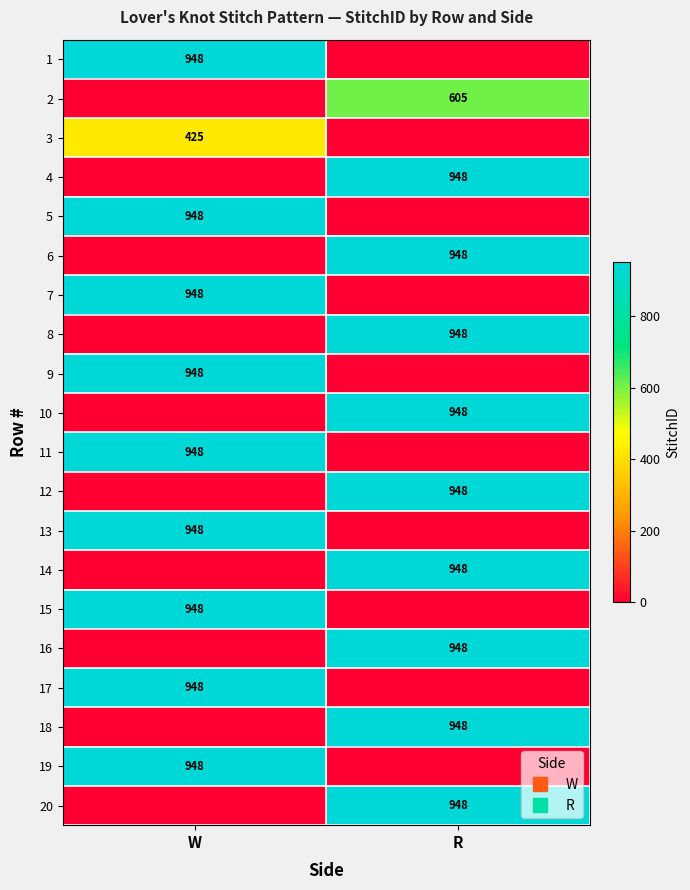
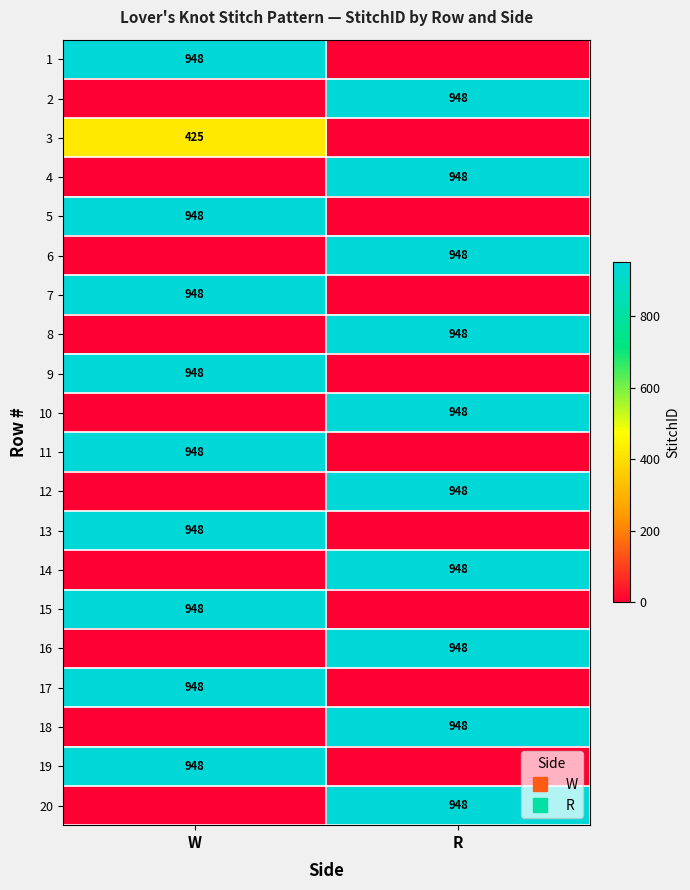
2, R: 605 -> 948
